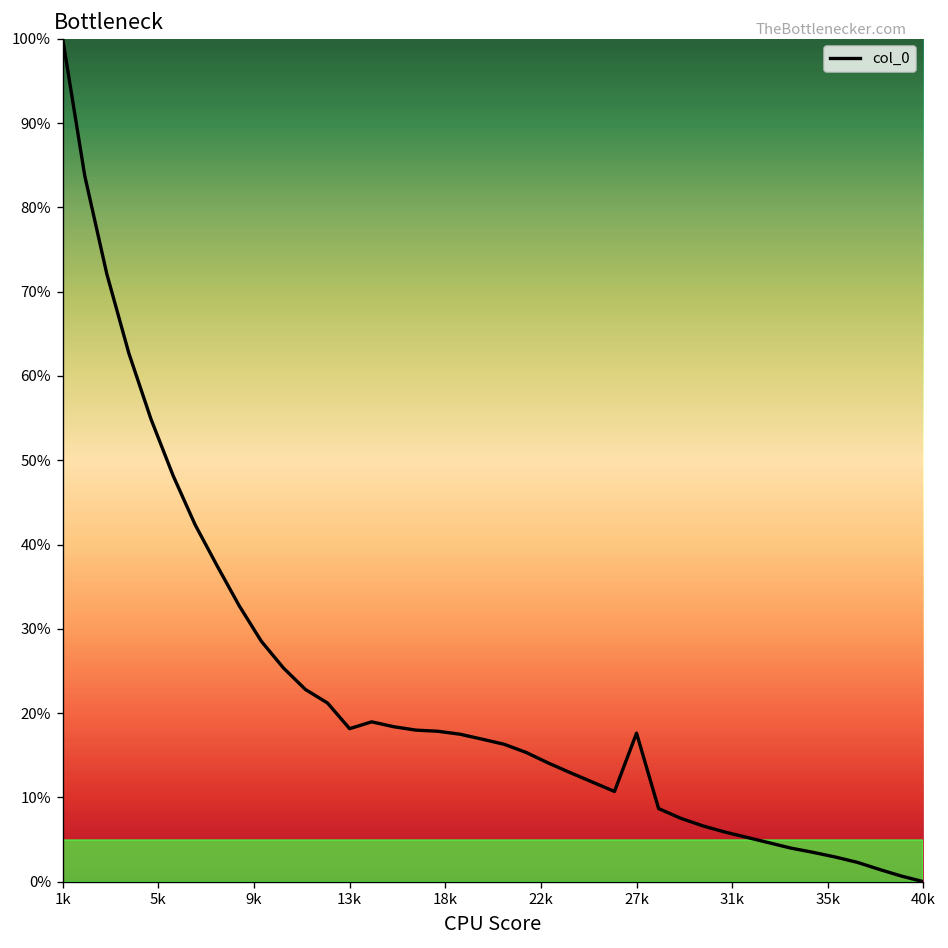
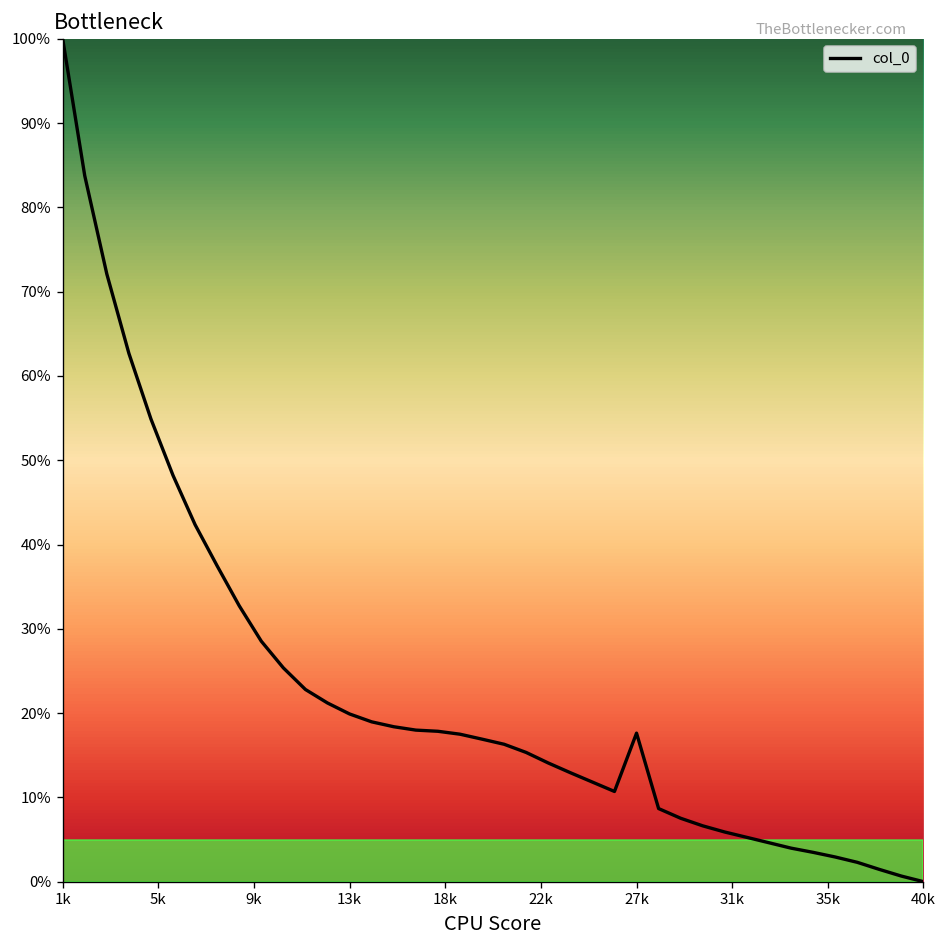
13k: 18% -> 20%
